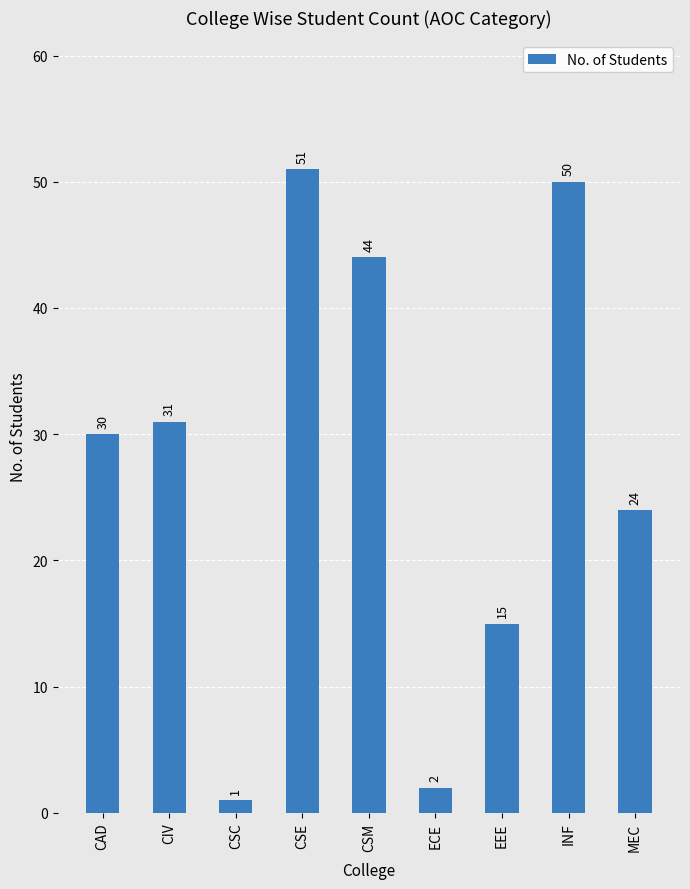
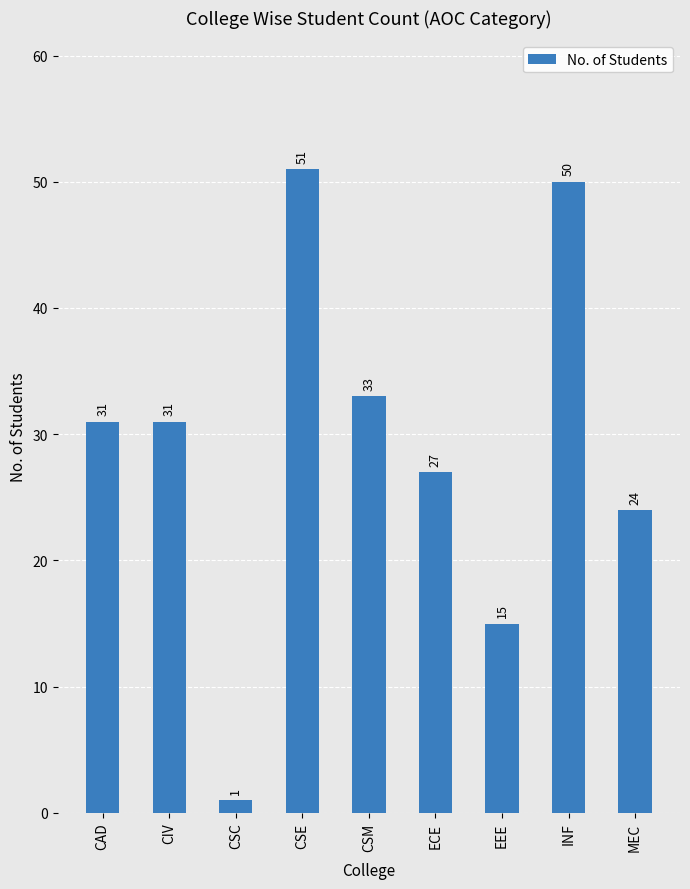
CAD: 30 -> 31
CSM: 44 -> 33
ECE: 2 -> 27
